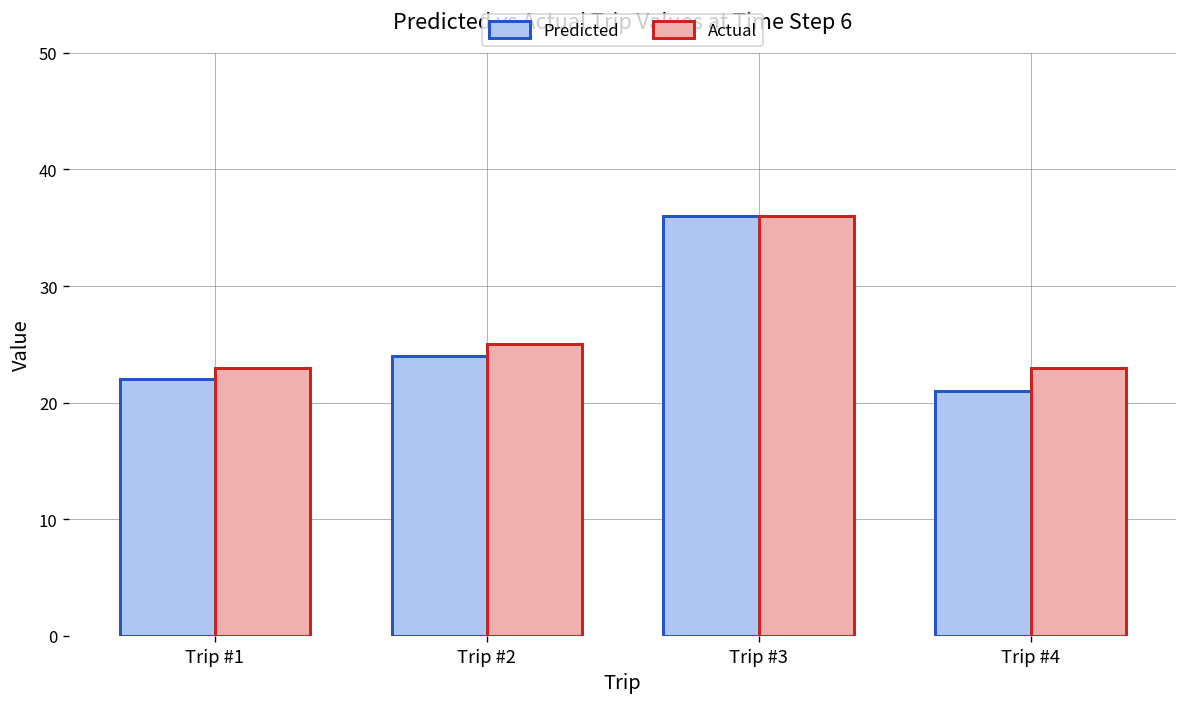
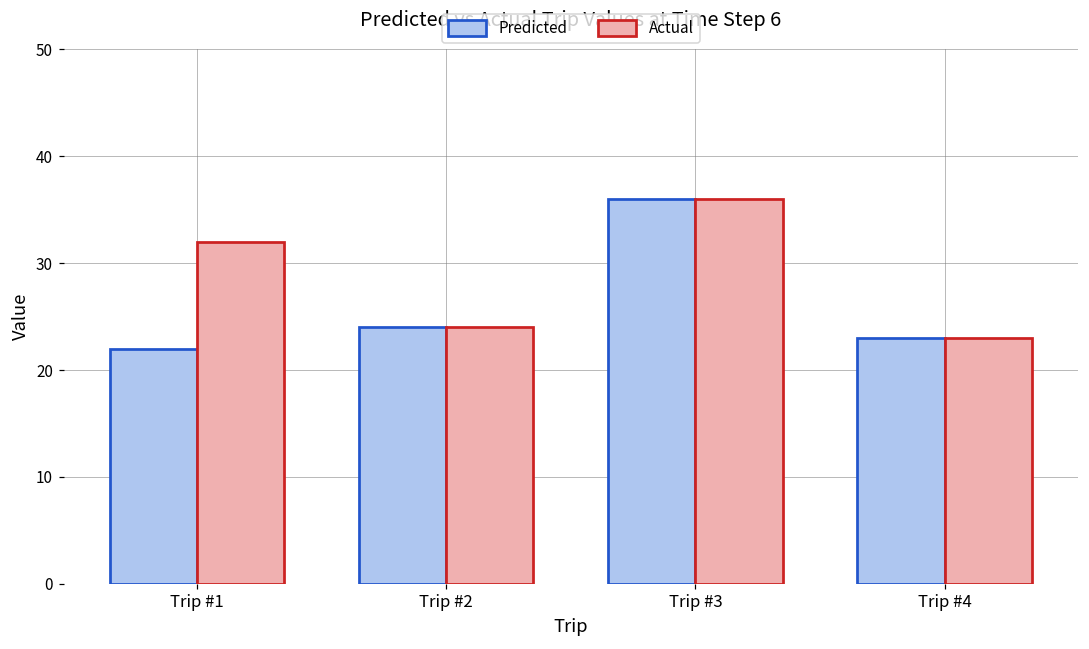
Actual, Trip #1: 23 -> 32
Actual, Trip #2: 25 -> 24
Predicted, Trip #4: 21 -> 23
